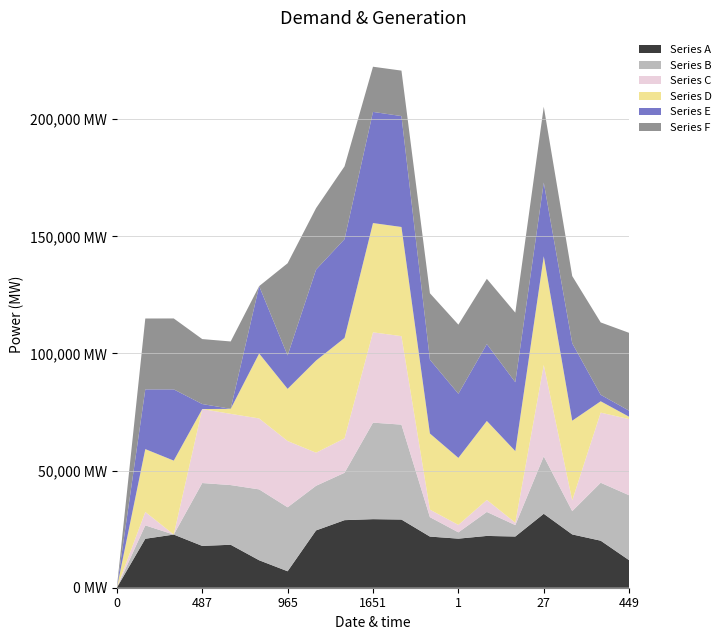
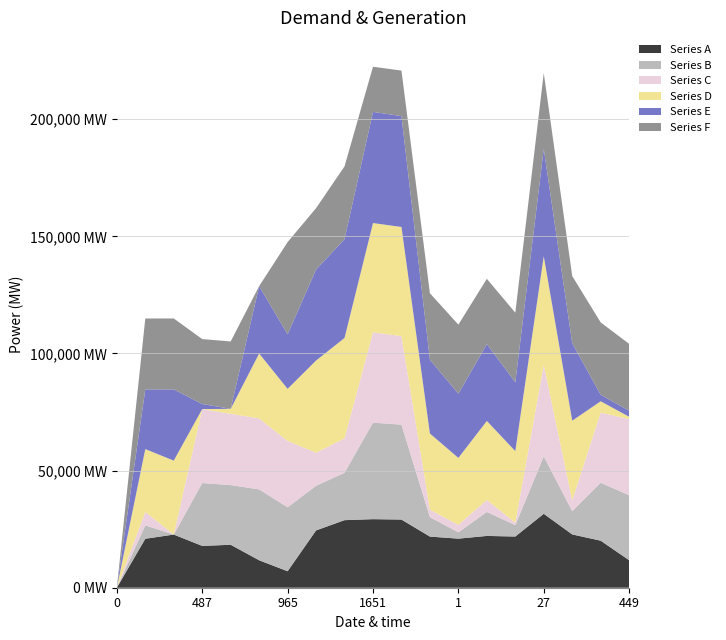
Series E, 965: 14,000 MW -> 23,000 MW
Series E, 27: 31,000 MW -> 46,000 MW
Series F, 449: 33,000 MW -> 29,000 MW
